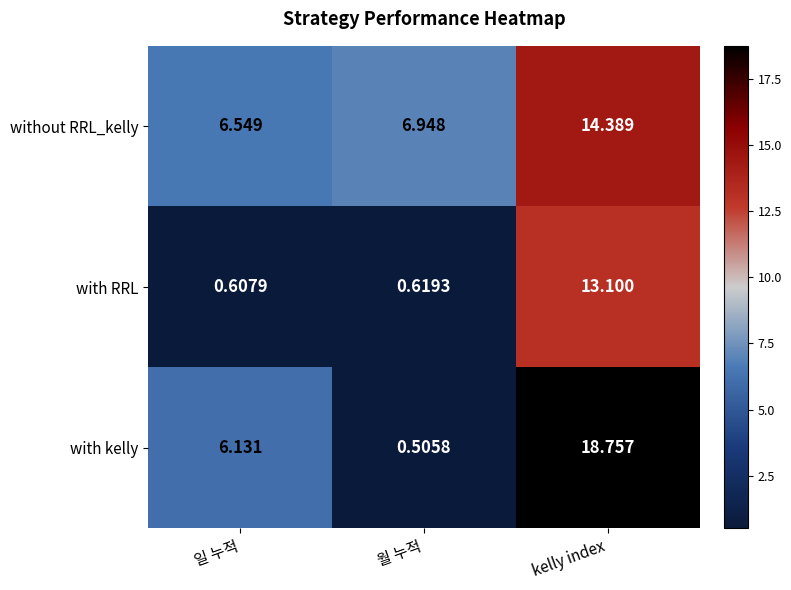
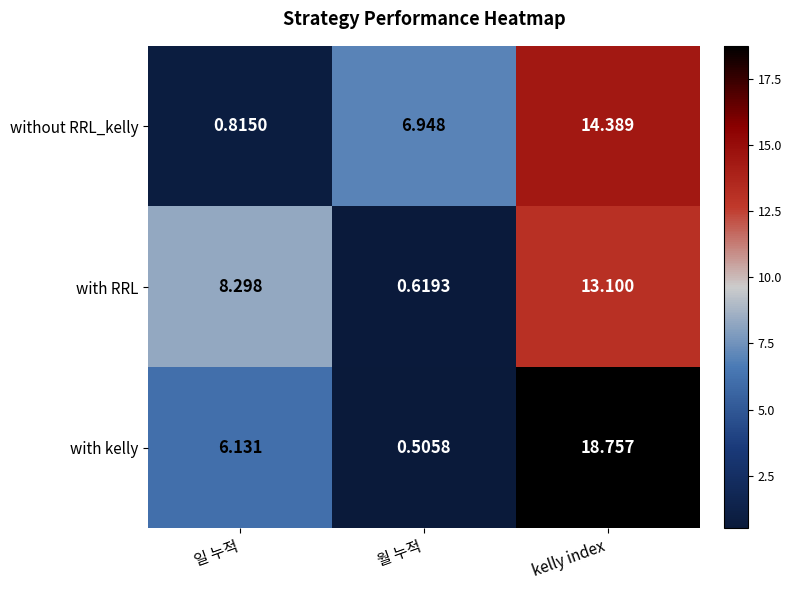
without RRL_kelly, 일 누적: 6.549 -> 0.8150
with RRL, 일 누적: 0.6079 -> 8.298
